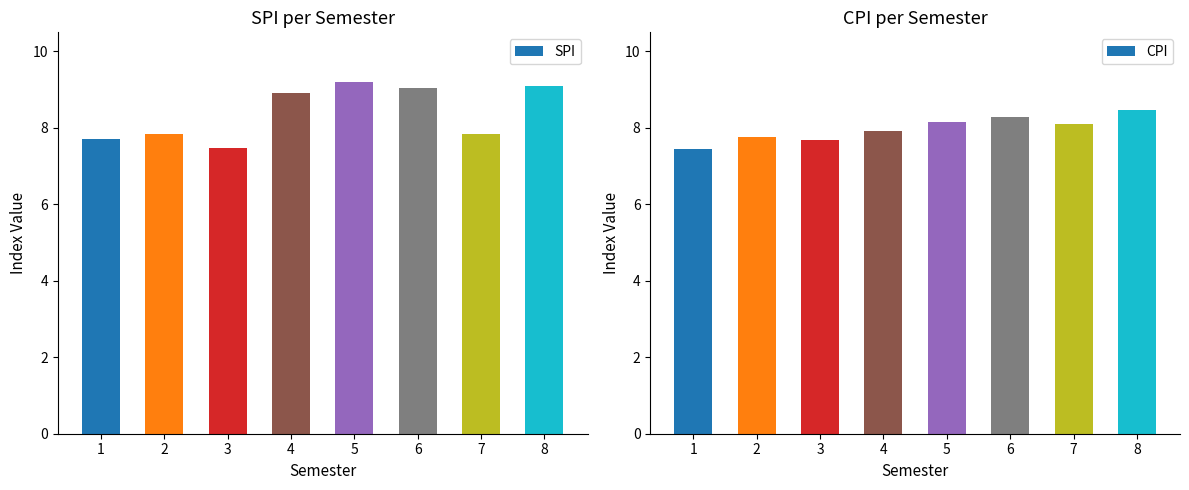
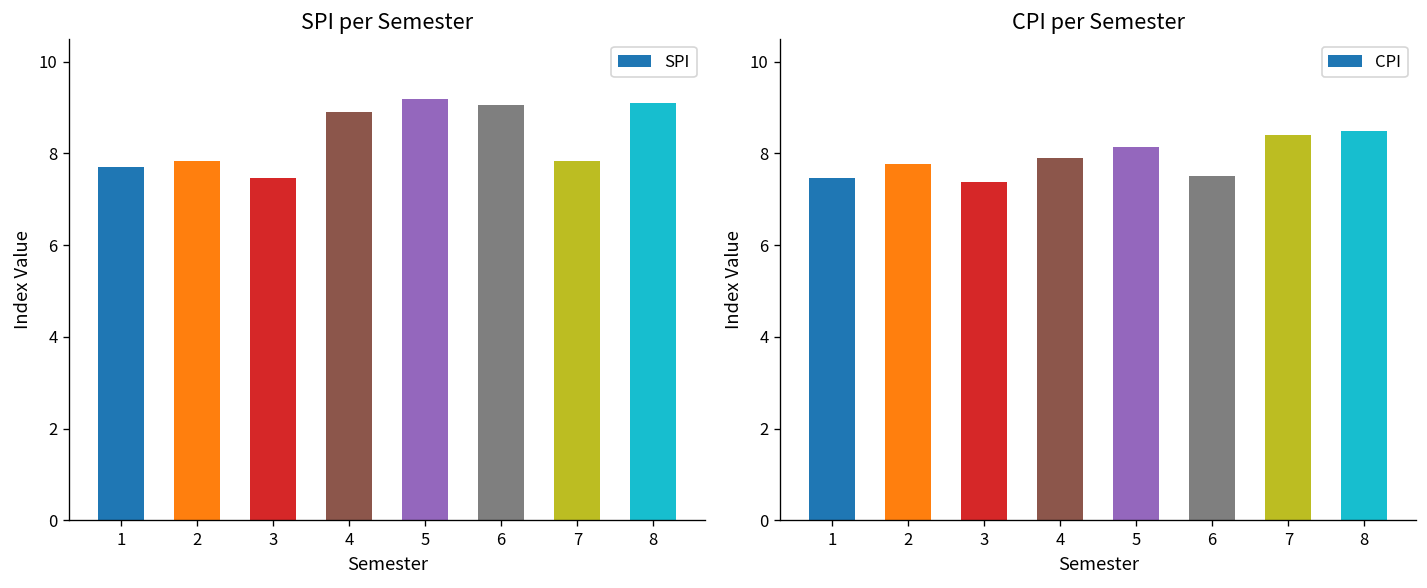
CPI per Semester, 3: 7.7 -> 7.4
CPI per Semester, 6: 8.3 -> 7.5
CPI per Semester, 7: 8.1 -> 8.4
